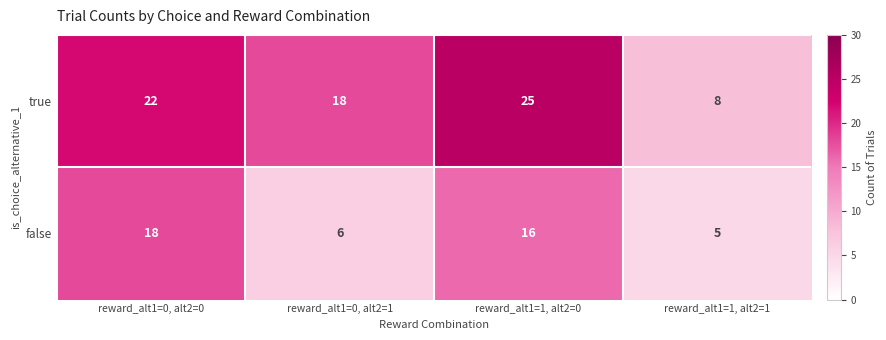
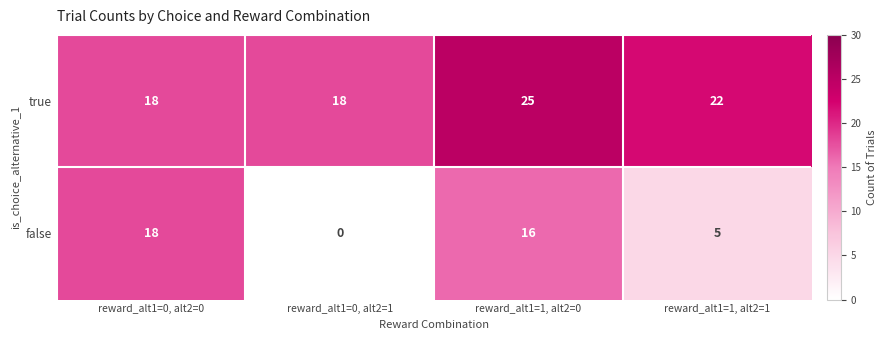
true, reward_alt1=0, alt2=0: 22 -> 18
true, reward_alt1=1, alt2=1: 8 -> 22
false, reward_alt1=0, alt2=1: 6 -> 0
